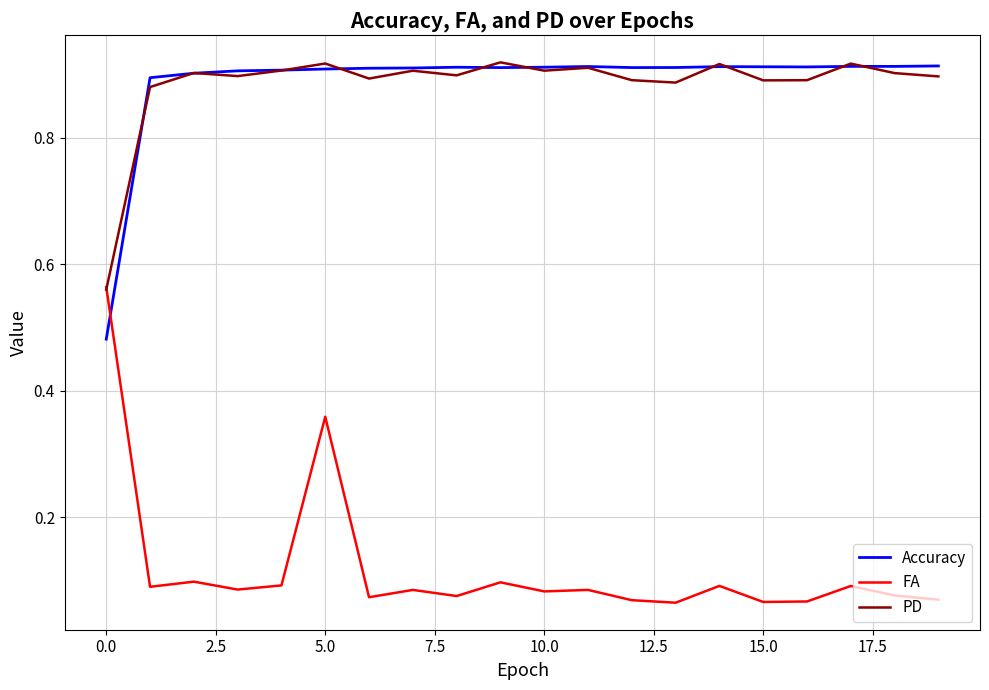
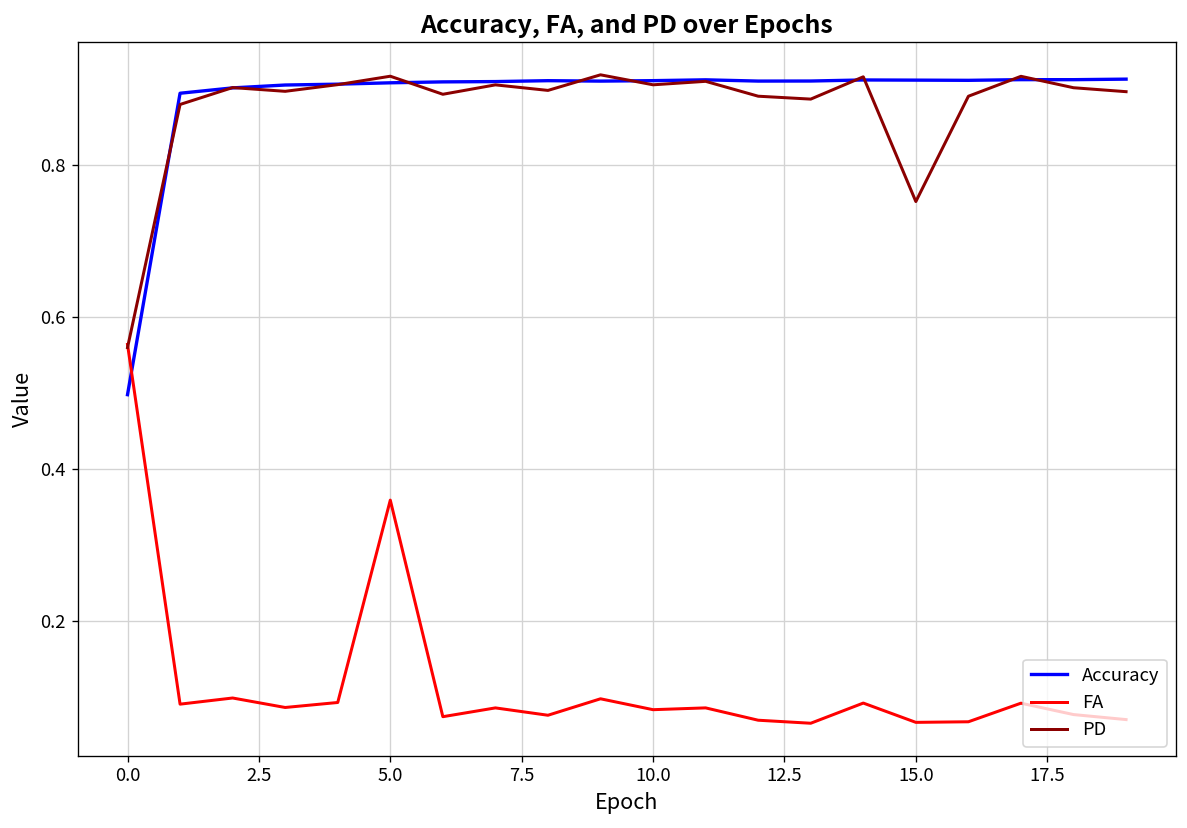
Accuracy, 0.0: 0.48 -> 0.50
PD, 15.0: 0.89 -> 0.75
